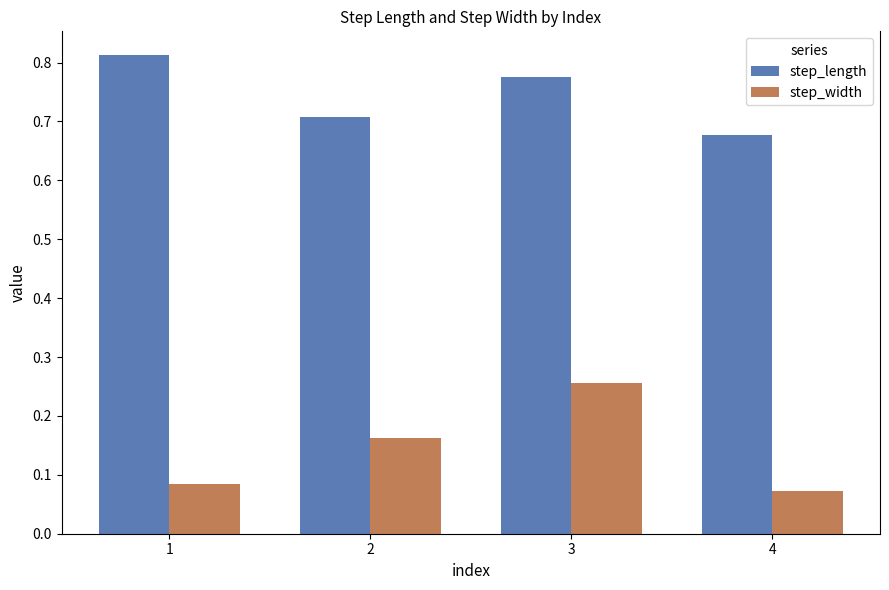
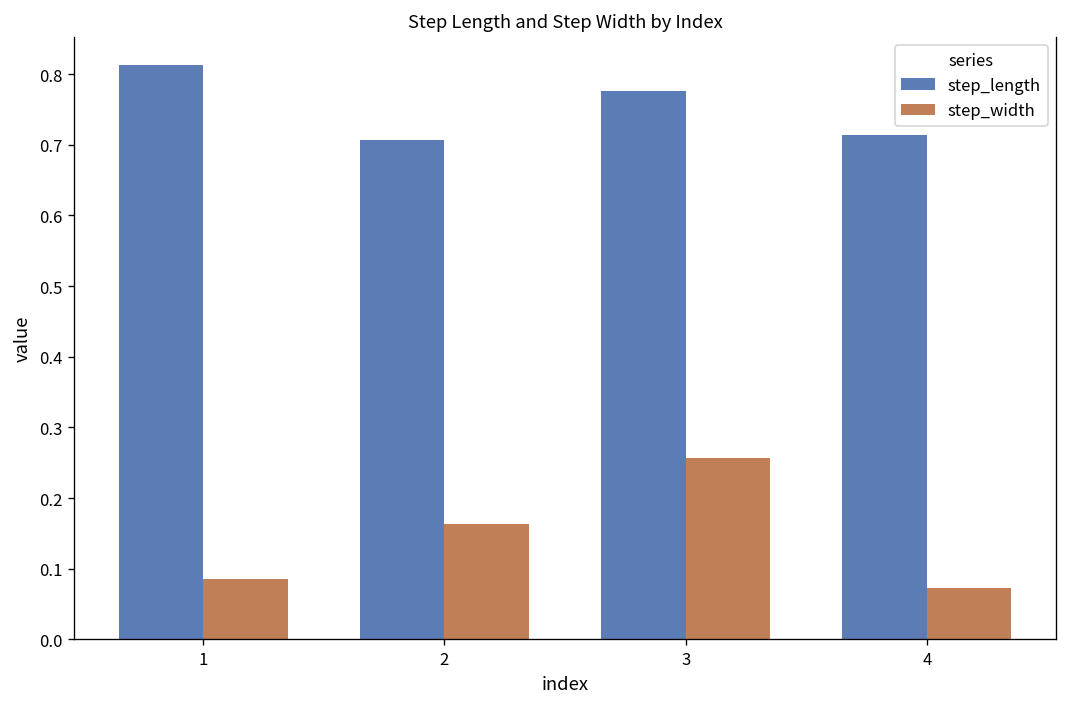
step_length, 4: 0.68 -> 0.71
